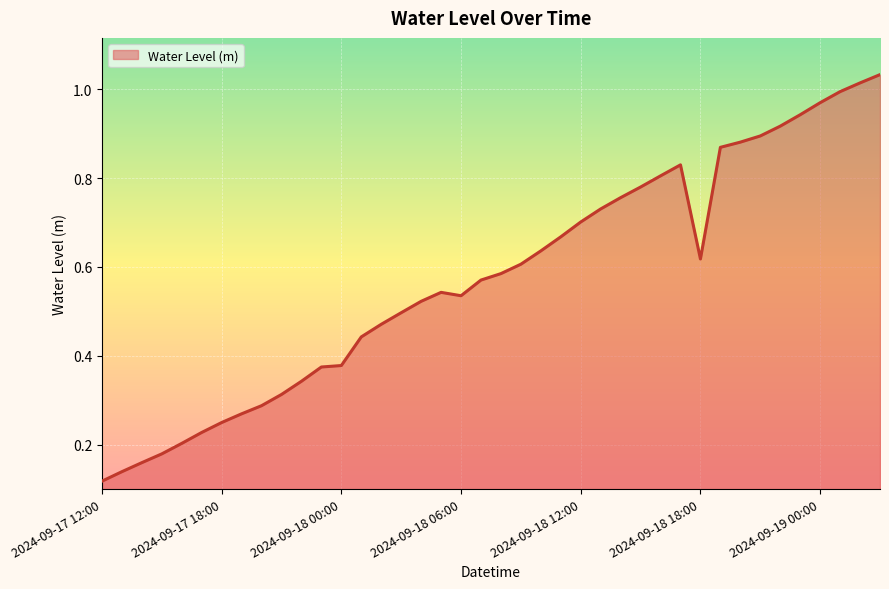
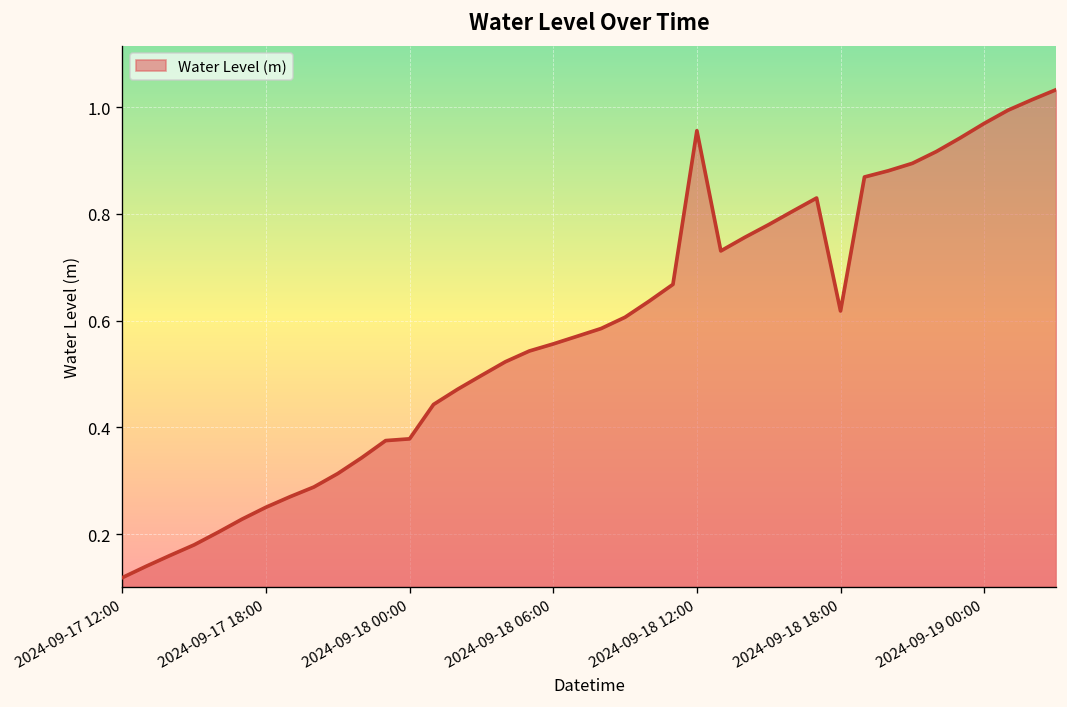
2024-09-18 06:00: 0.54 -> 0.56
2024-09-18 12:00: 0.70 -> 0.96
